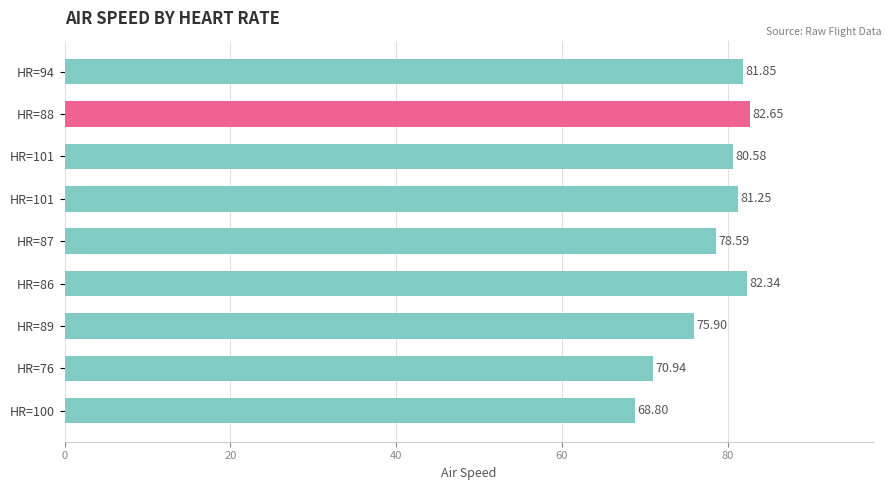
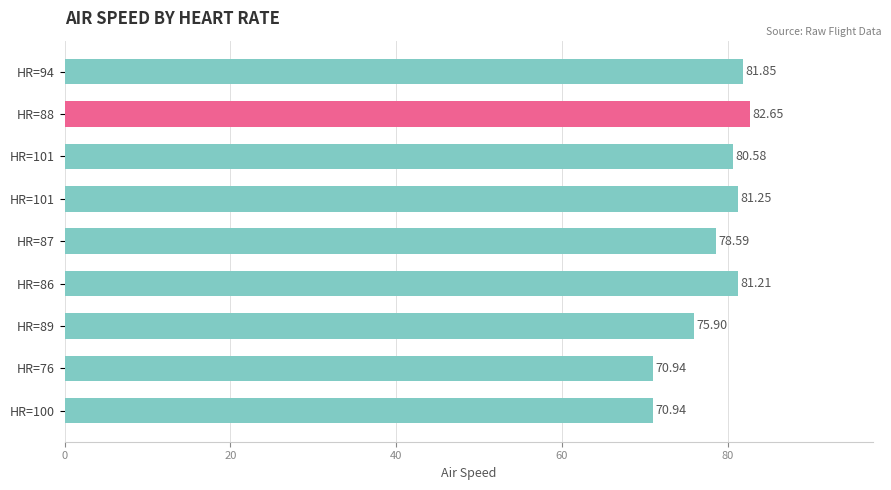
HR=86: 82.34 -> 81.21
HR=100: 68.80 -> 70.94
